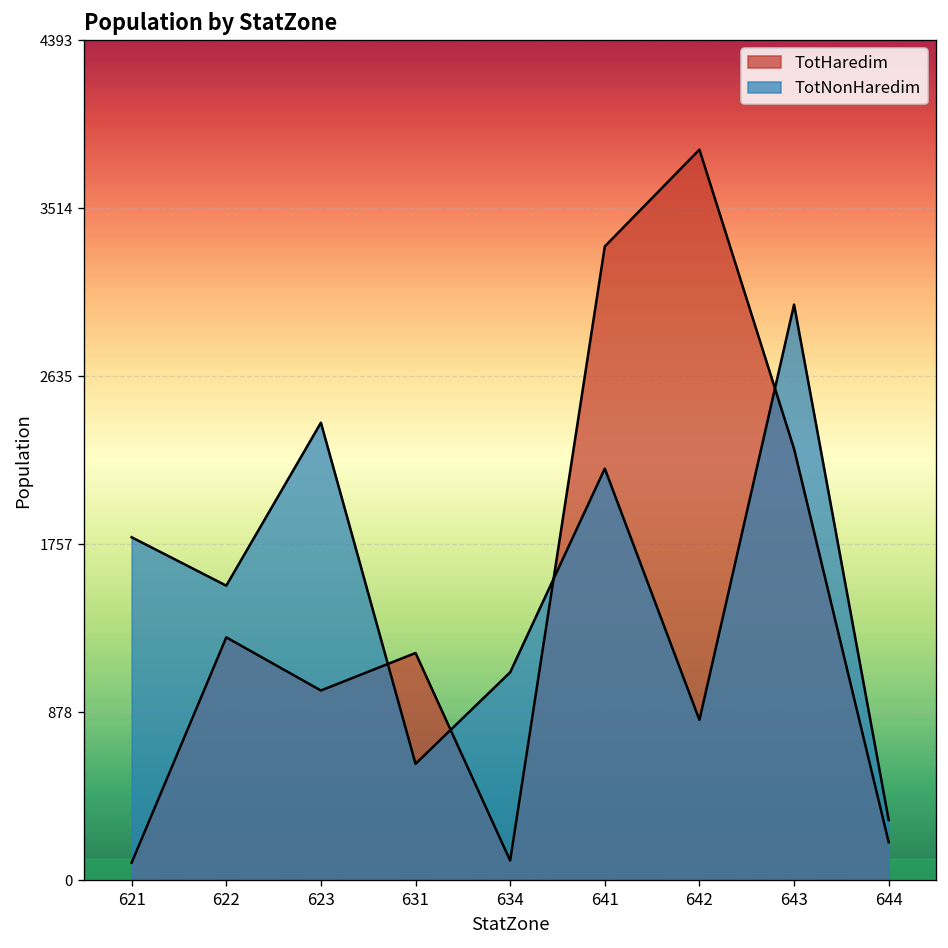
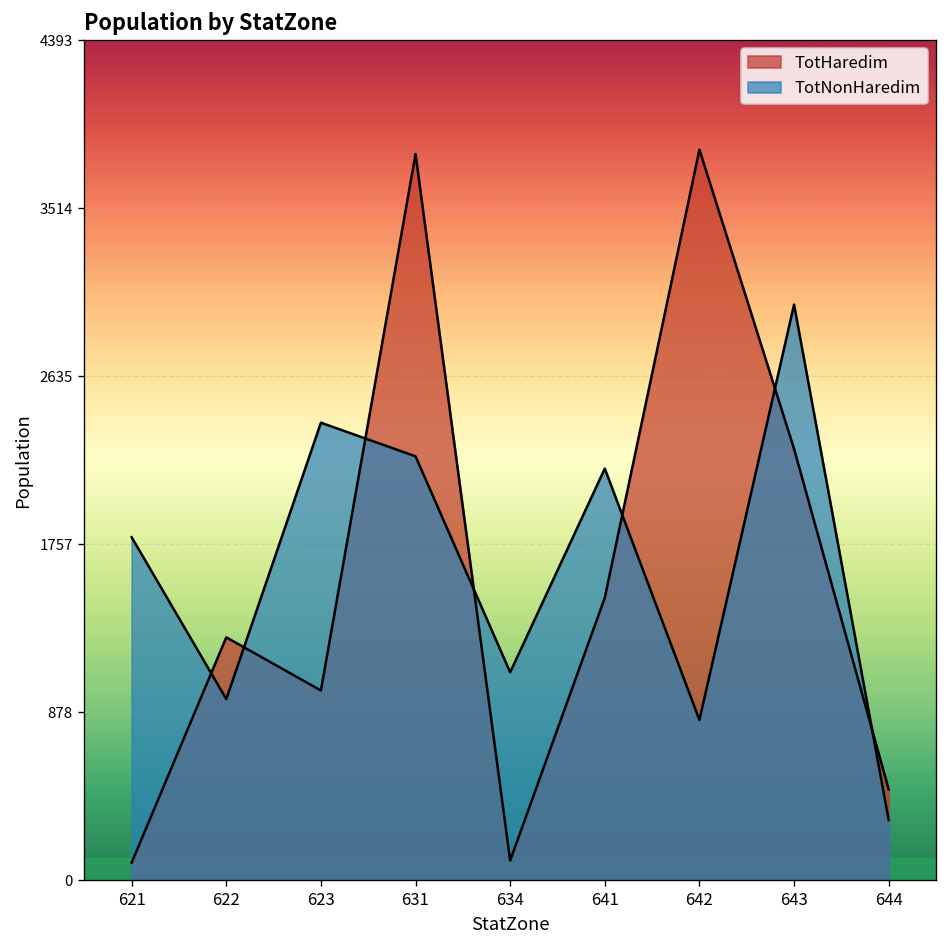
TotNonHaredim, 622: 1540 -> 950
TotHaredim, 631: 1190 -> 3800
TotNonHaredim, 631: 610 -> 2220
TotHaredim, 641: 3310 -> 1480
TotHaredim, 644: 200 -> 480
